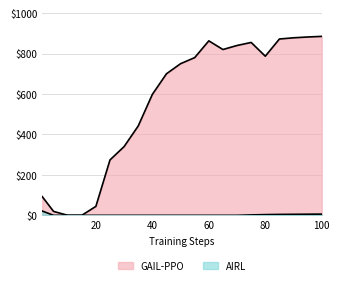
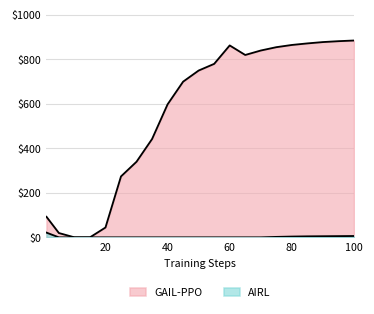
GAIL-PPO, 80: $790 -> $870
